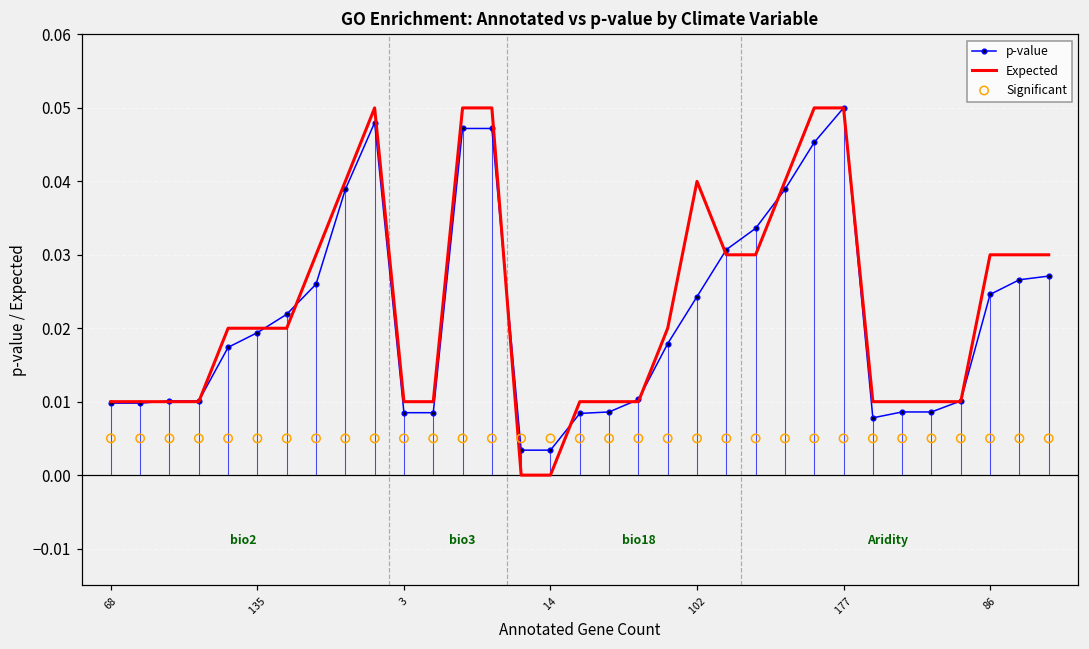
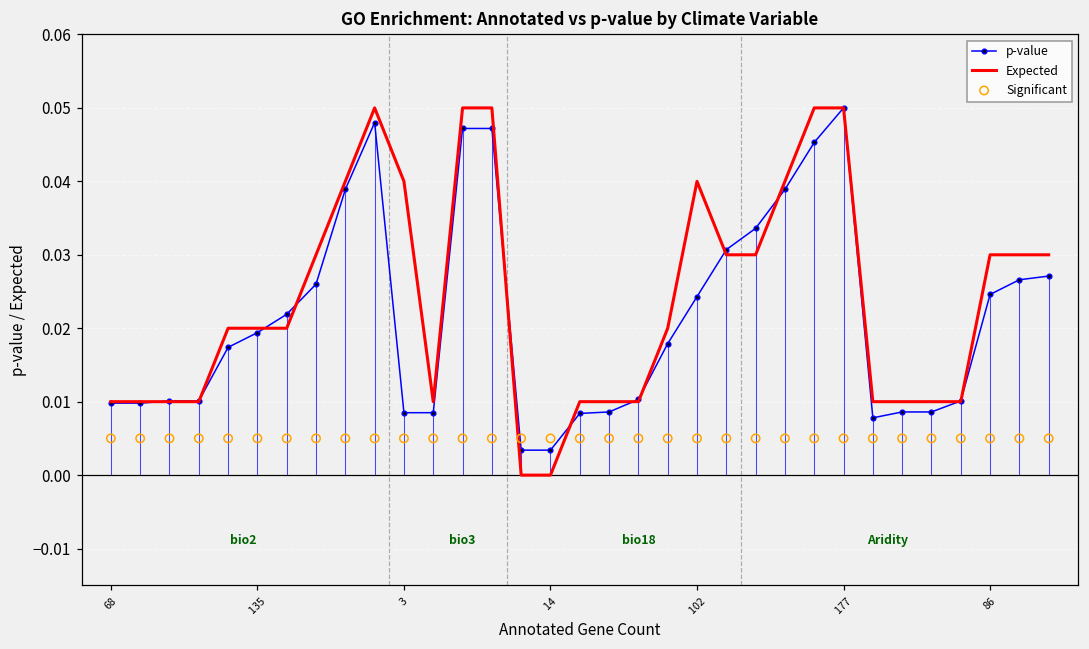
Expected, 3: 0.01 -> 0.04
